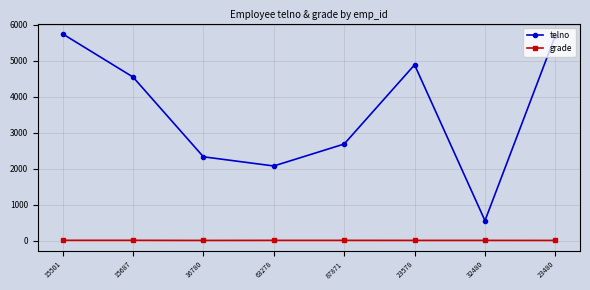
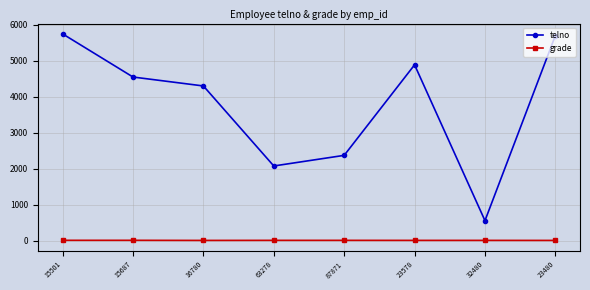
telno, 16780: 2300 -> 4300
telno, 87871: 2700 -> 2400
